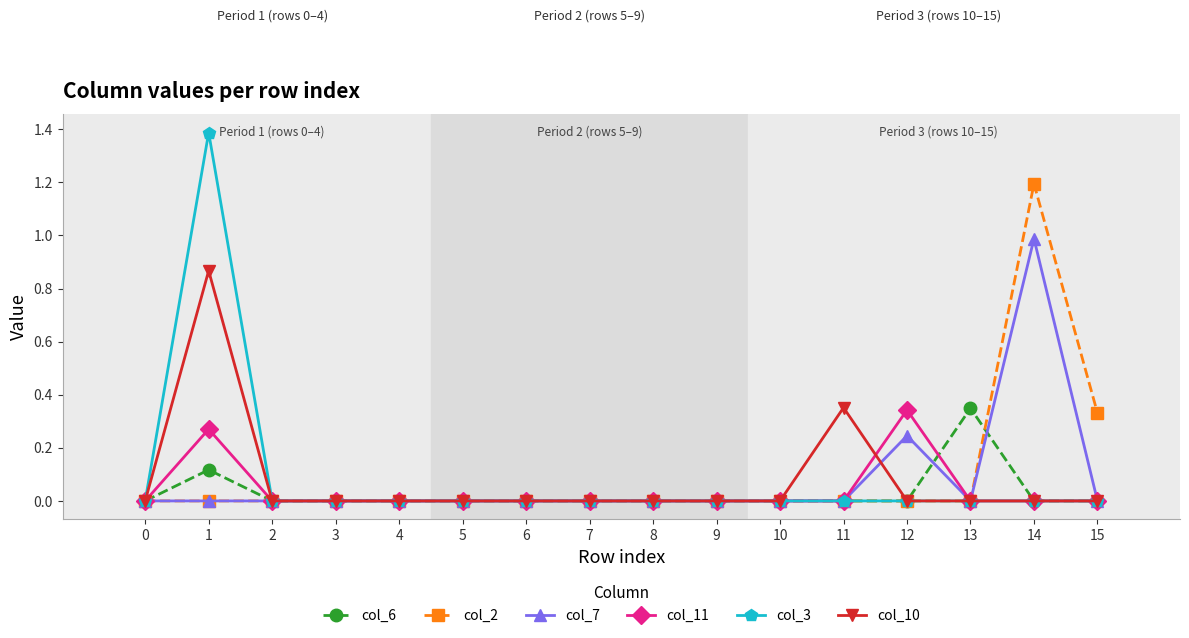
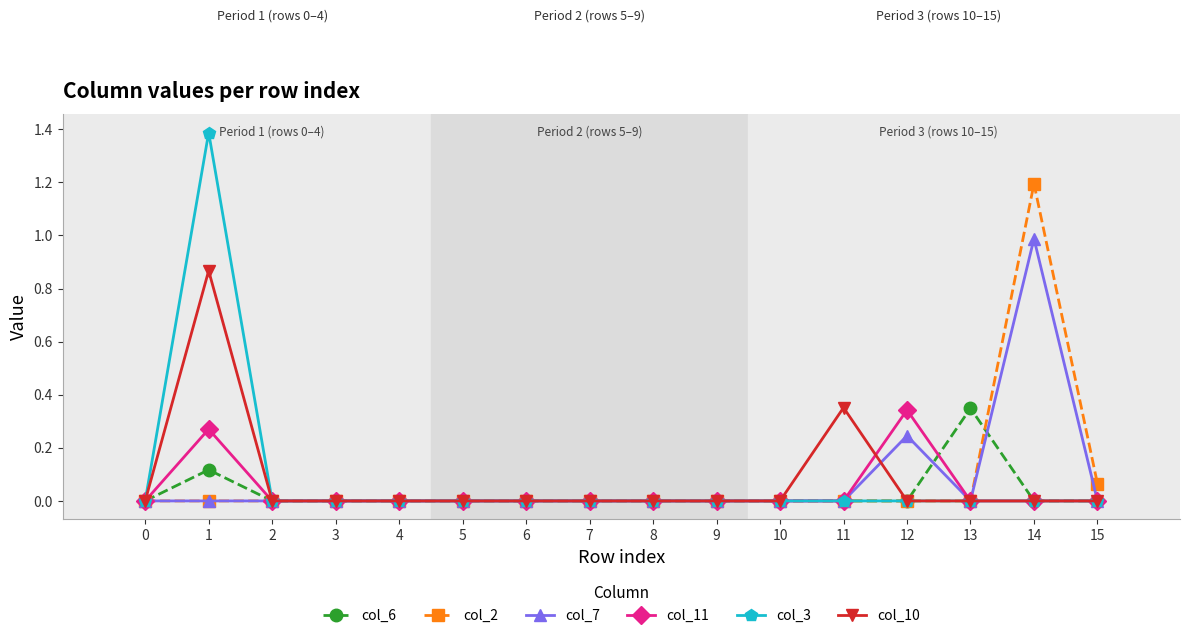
col_2, 15: 0.33 -> 0.07
